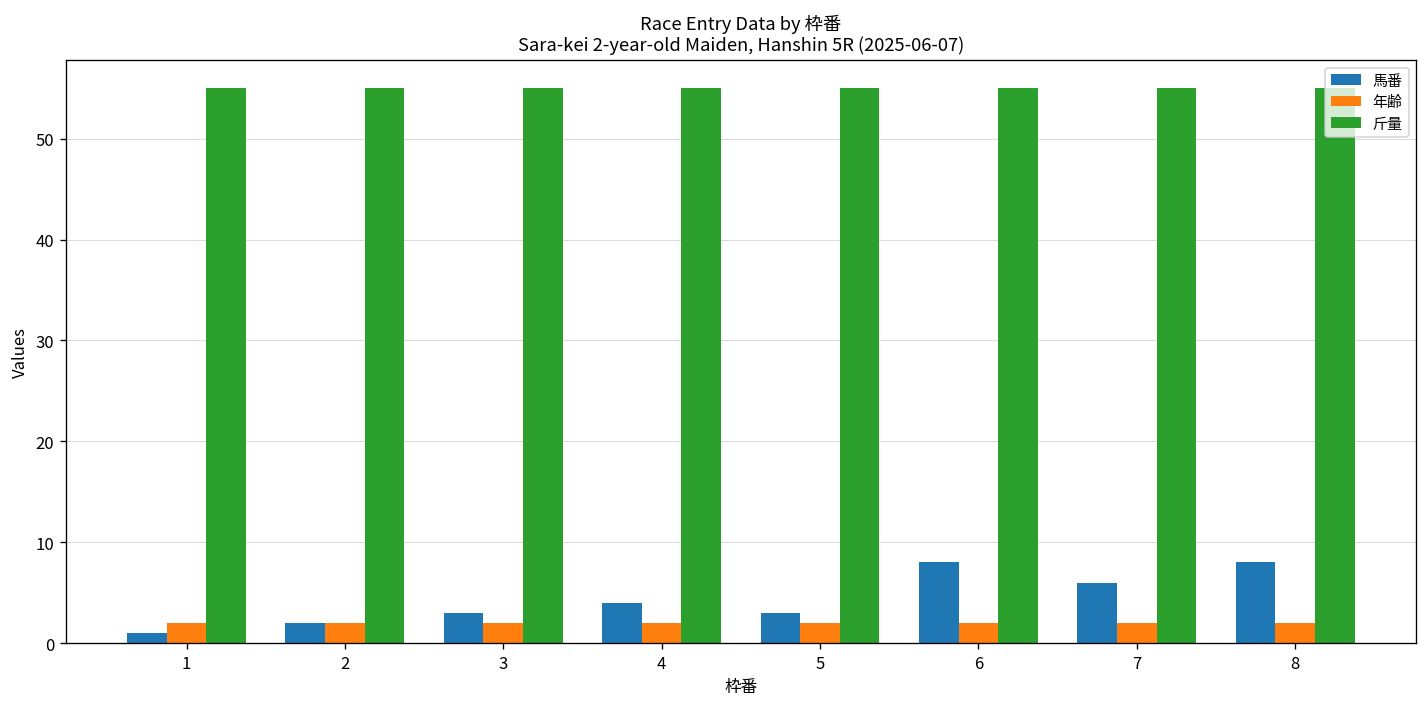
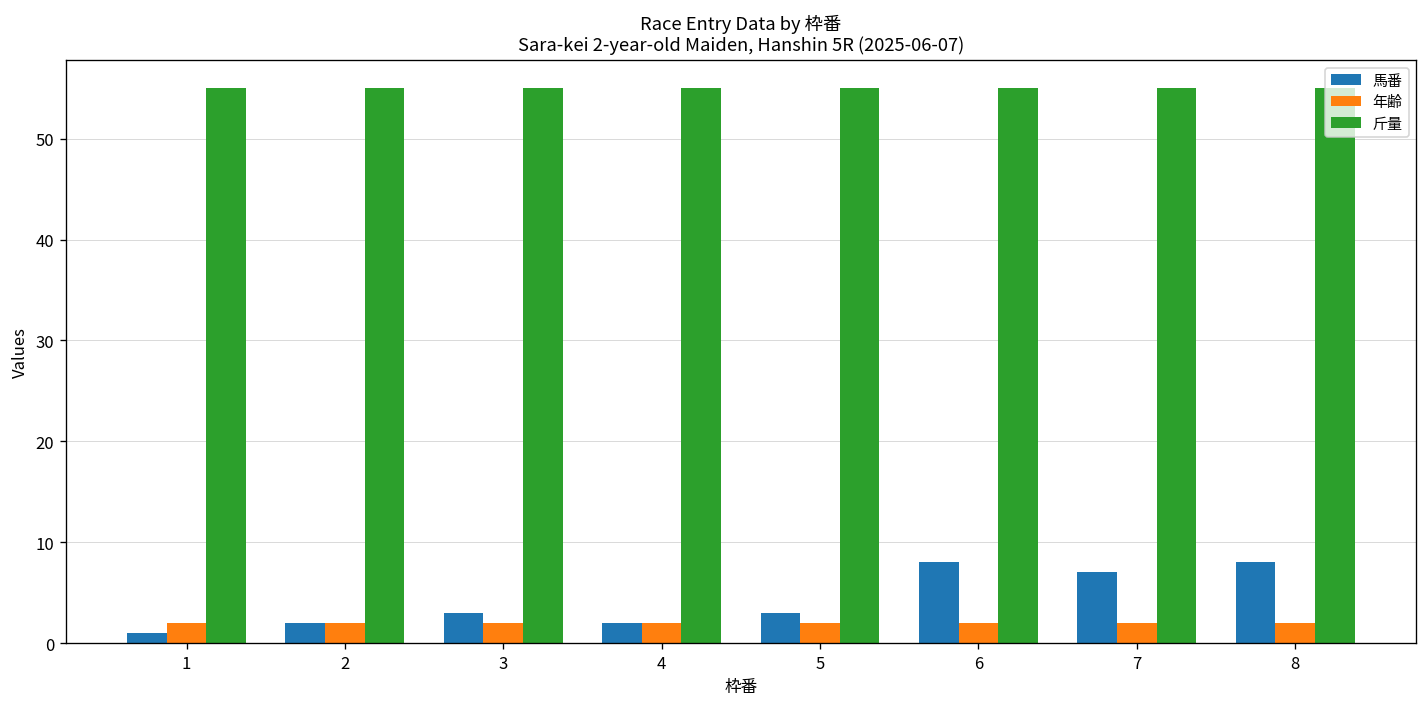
馬番, 4: 4 -> 2
馬番, 7: 6 -> 7
